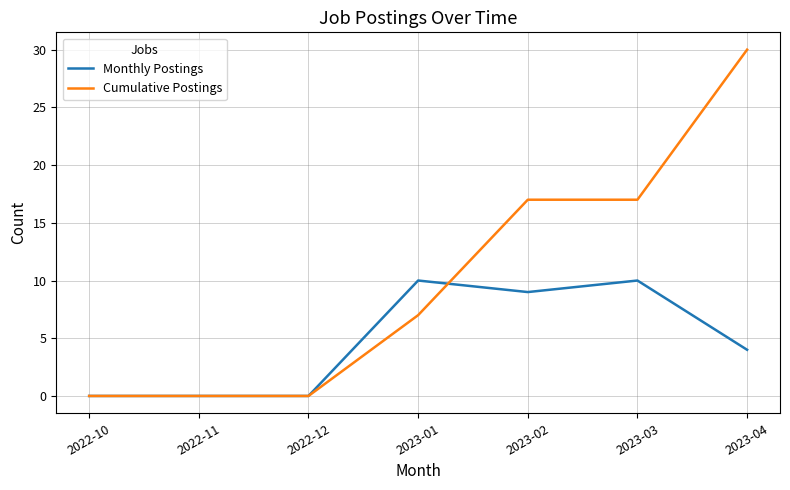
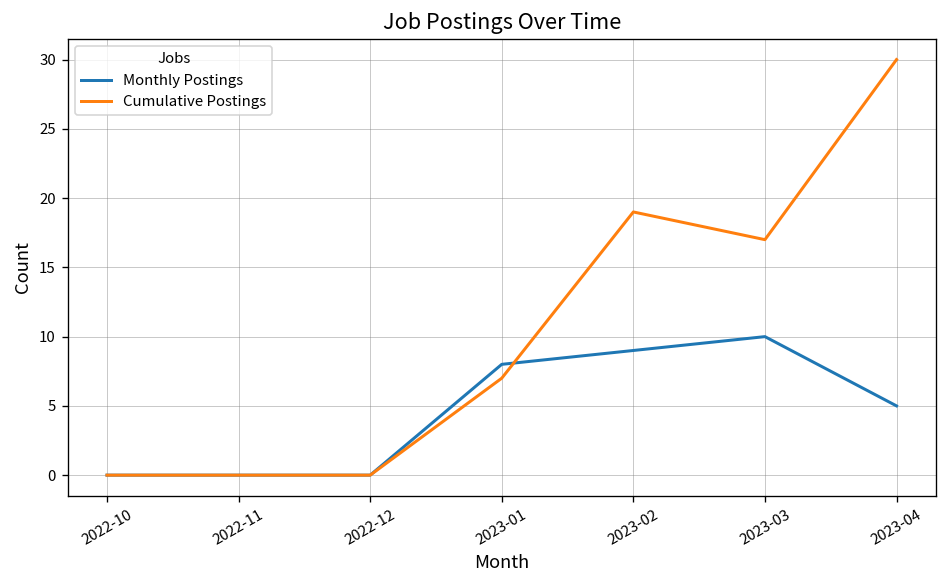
Monthly Postings, 2023-01: 10 -> 8
Cumulative Postings, 2023-02: 17 -> 19
Monthly Postings, 2023-04: 4 -> 5
